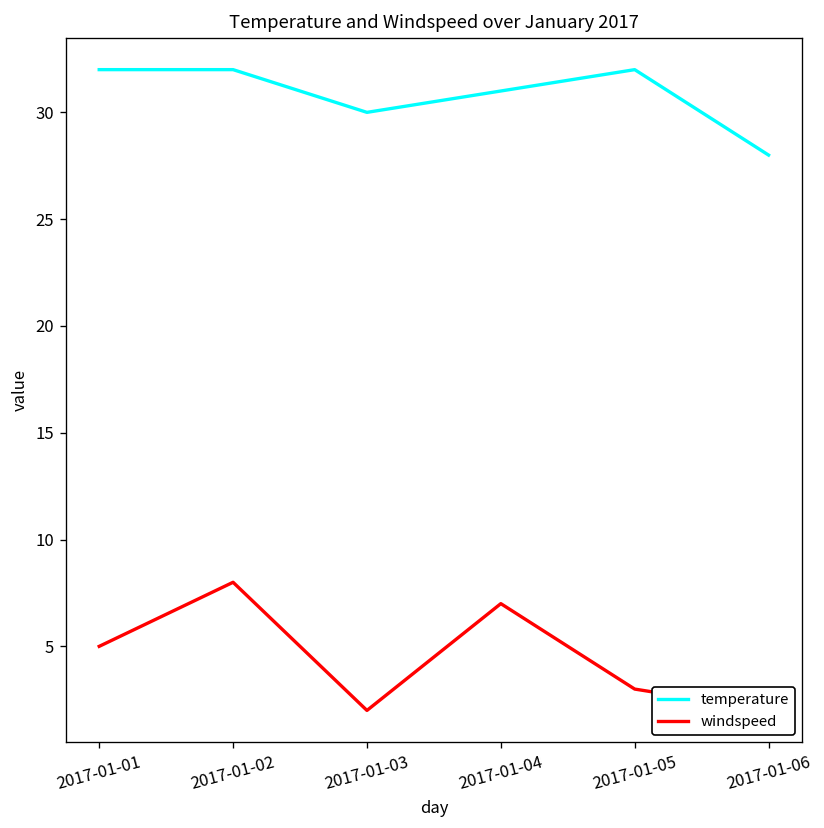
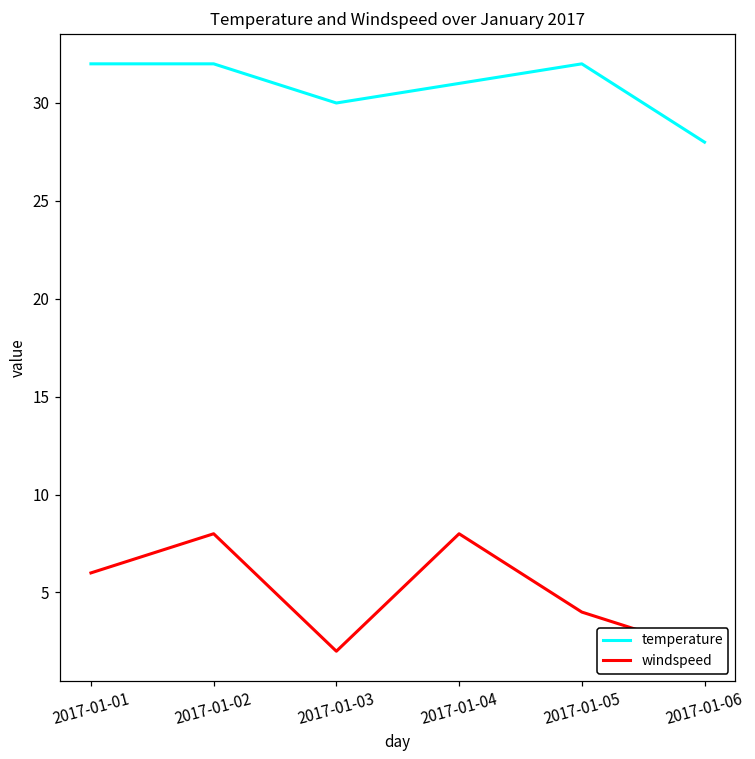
windspeed, 2017-01-01: 5 -> 6
windspeed, 2017-01-04: 7 -> 8
windspeed, 2017-01-05: 3 -> 4
